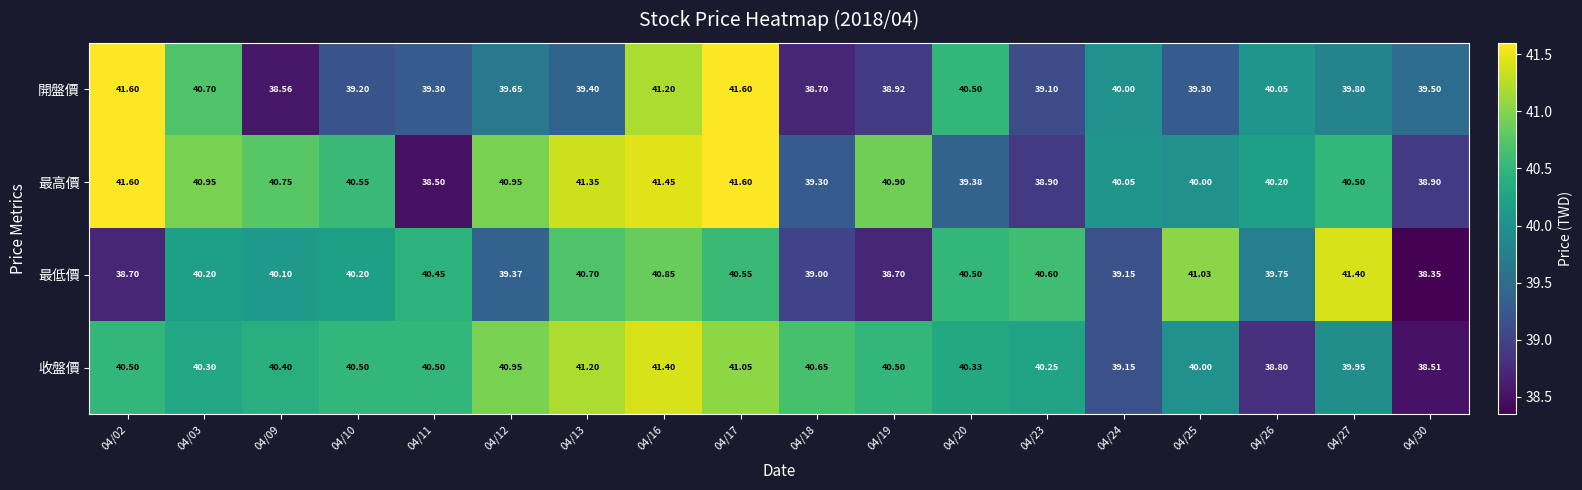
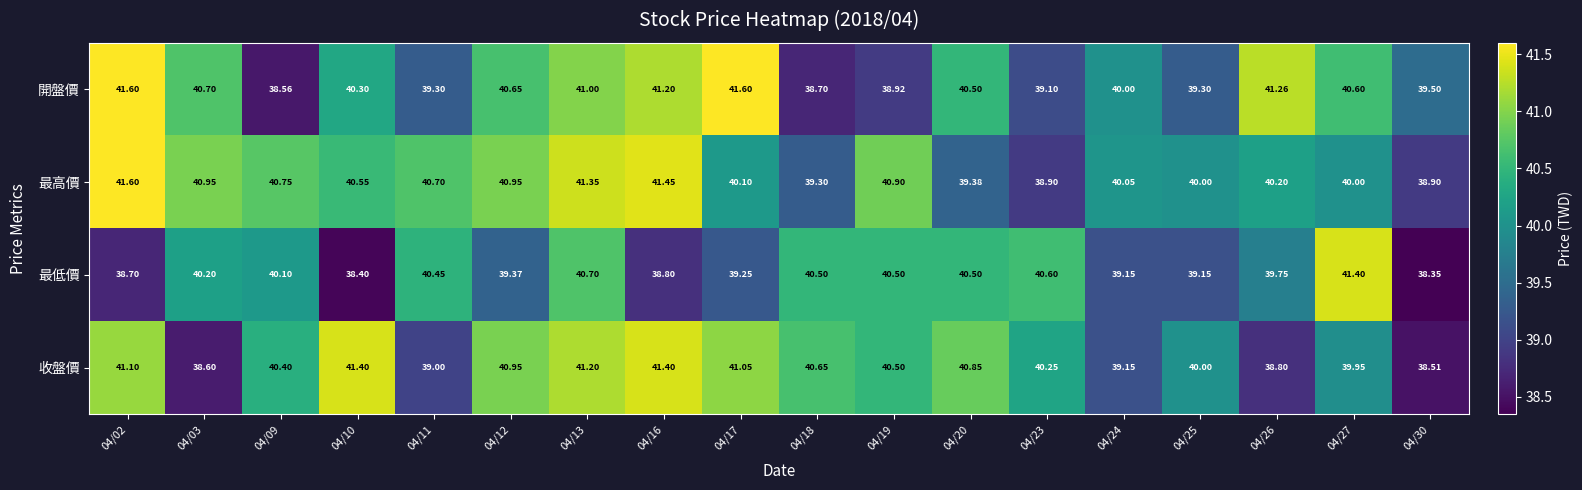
開盤價, 04/10: 39.20 -> 40.30
開盤價, 04/12: 39.65 -> 40.65
開盤價, 04/13: 39.40 -> 41.00
開盤價, 04/26: 40.05 -> 41.26
開盤價, 04/27: 39.80 -> 40.60
最高價, 04/11: 38.50 -> 40.70
最高價, 04/17: 41.60 -> 40.10
最高價, 04/27: 40.50 -> 40.00
最低價, 04/10: 40.20 -> 38.40
最低價, 04/16: 40.85 -> 38.80
最低價, 04/17: 40.55 -> 39.25
最低價, 04/18: 39.00 -> 40.50
最低價, 04/19: 38.70 -> 40.50
最低價, 04/25: 41.03 -> 39.15
收盤價, 04/02: 40.50 -> 41.10
收盤價, 04/03: 40.30 -> 38.60
收盤價, 04/10: 40.50 -> 41.40
收盤價, 04/11: 40.50 -> 39.00
收盤價, 04/20: 40.33 -> 40.85
